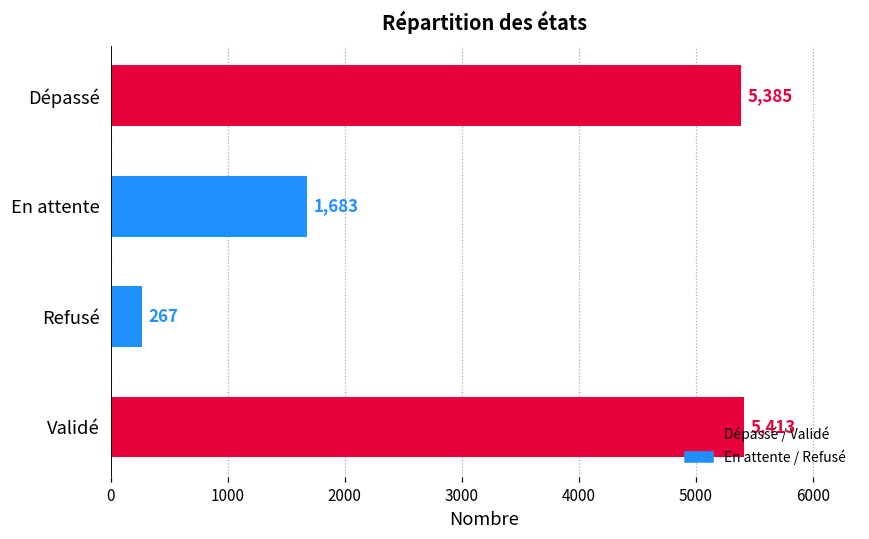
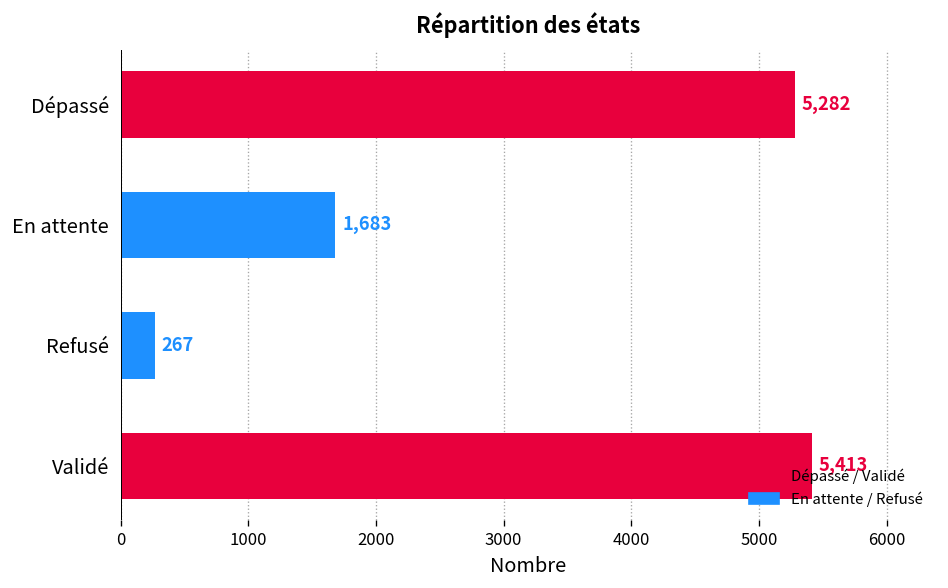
Dépassé: 5,385 -> 5,282
